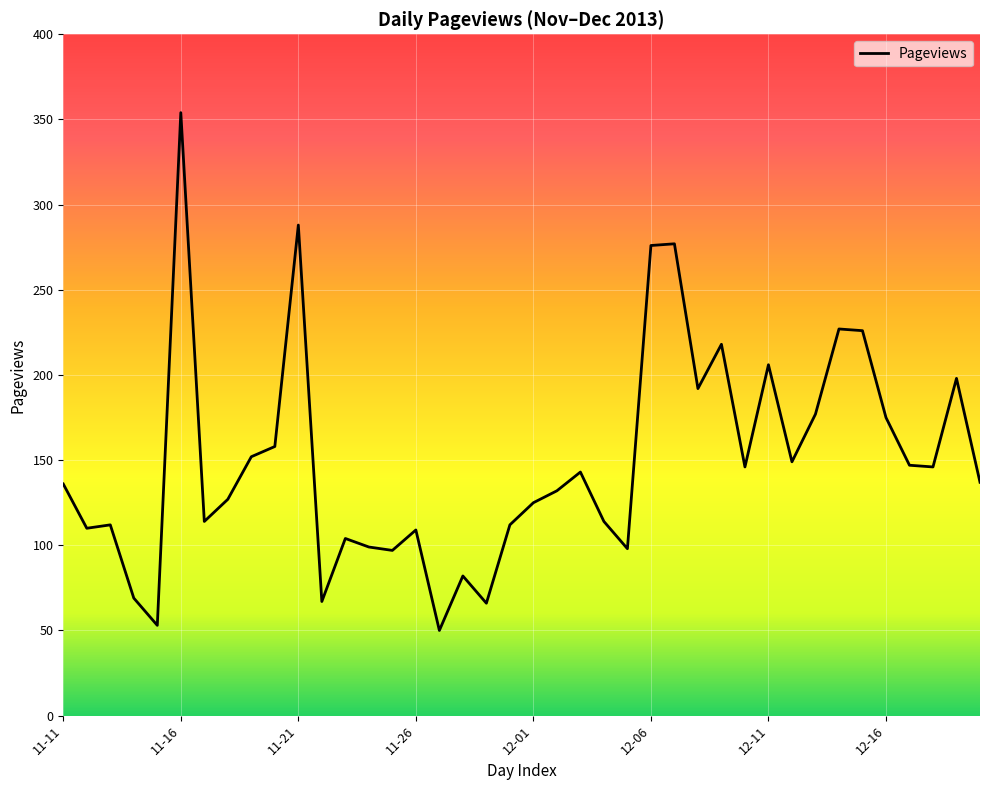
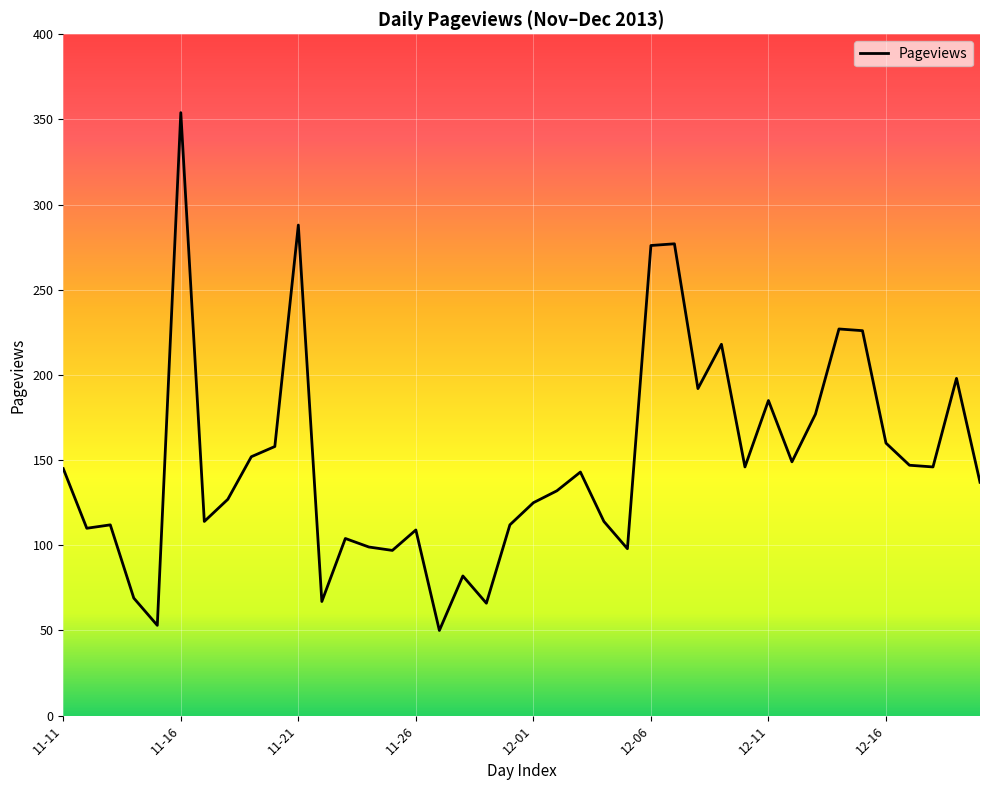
11-11: 136 -> 145
12-11: 206 -> 185
12-16: 175 -> 160
